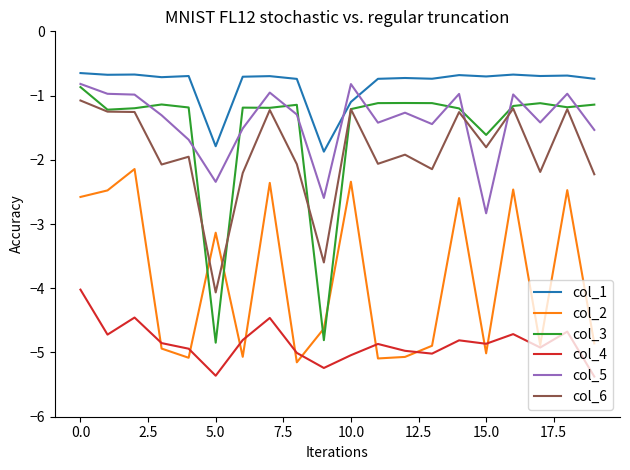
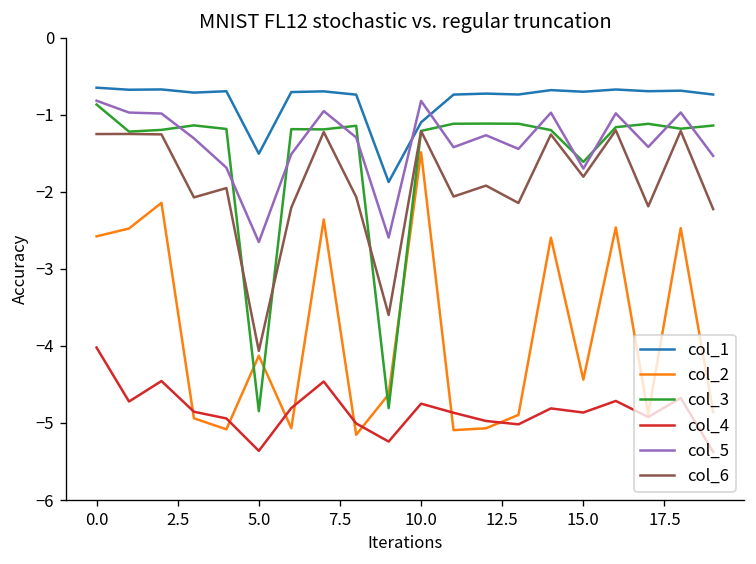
col_6, 0.0: -1.1 -> -1.3
col_1, 5.0: -1.8 -> -1.5
col_2, 5.0: -3.1 -> -4.1
col_5, 5.0: -2.3 -> -2.7
col_2, 10.0: -2.3 -> -1.5
col_4, 10.0: -5.0 -> -4.7
col_2, 15.0: -5.0 -> -4.4
col_5, 15.0: -2.8 -> -1.7
